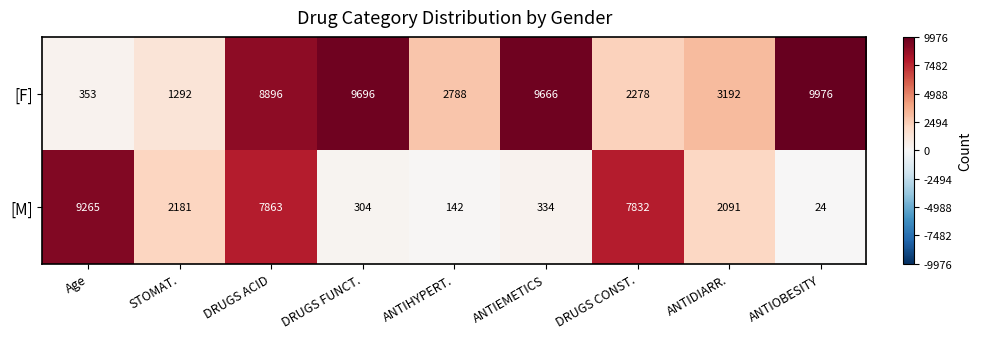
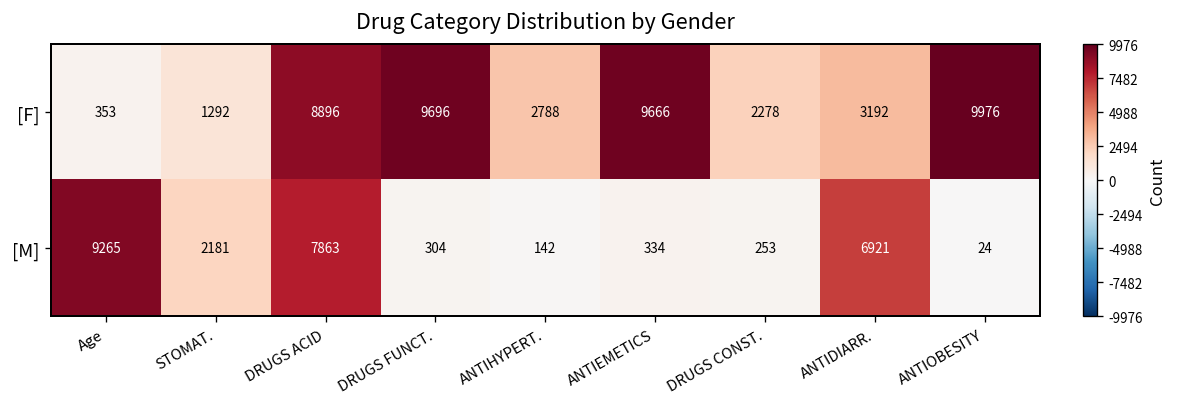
[M], DRUGS CONST.: 7832 -> 253
[M], ANTIDIARR.: 2091 -> 6921
